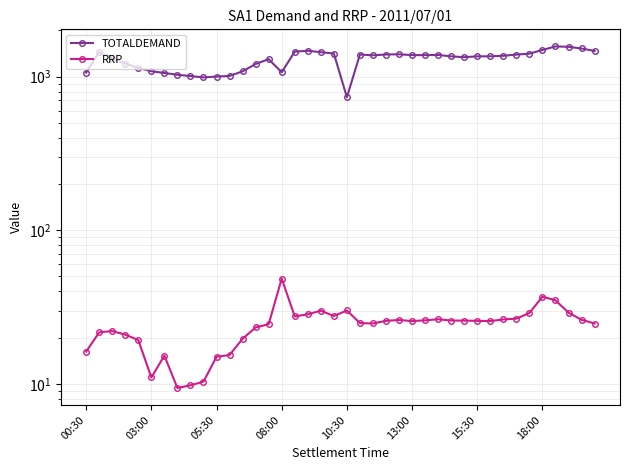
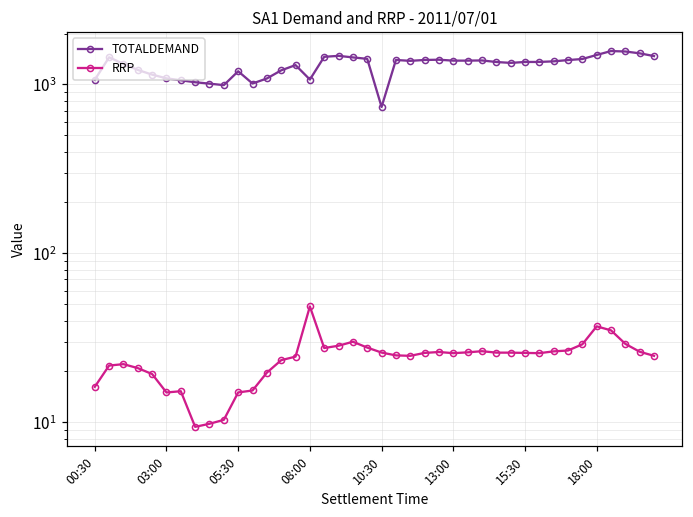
RRP, 03:00: 11 -> 15
TOTALDEMAND, 05:30: 1000 -> 1200
RRP, 10:30: 30 -> 26
